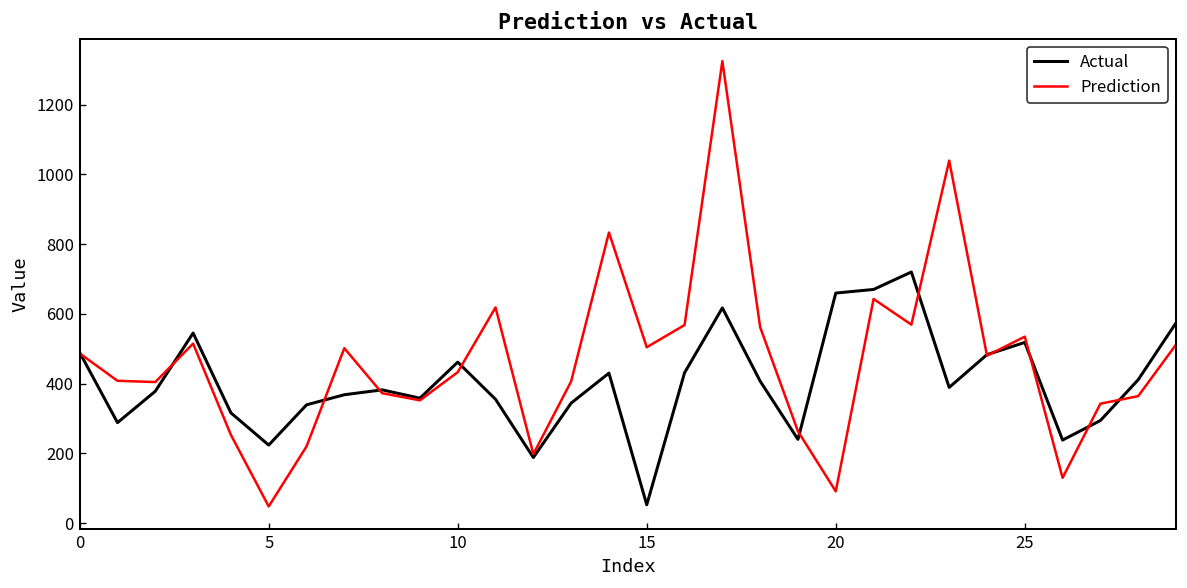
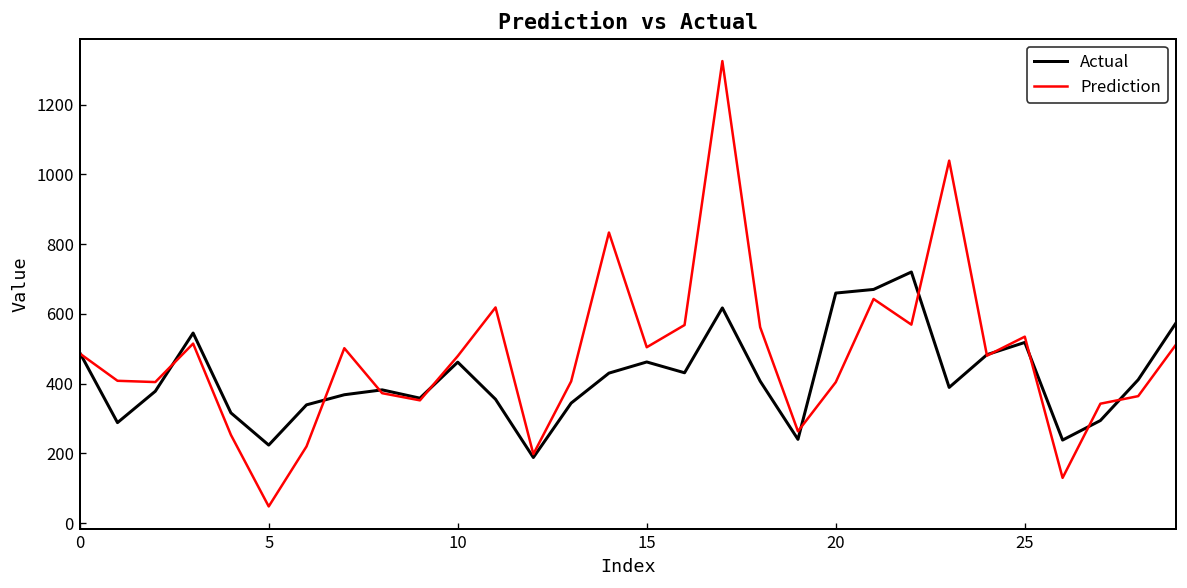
Prediction, 10: 430 -> 480
Actual, 15: 50 -> 460
Prediction, 20: 90 -> 400
